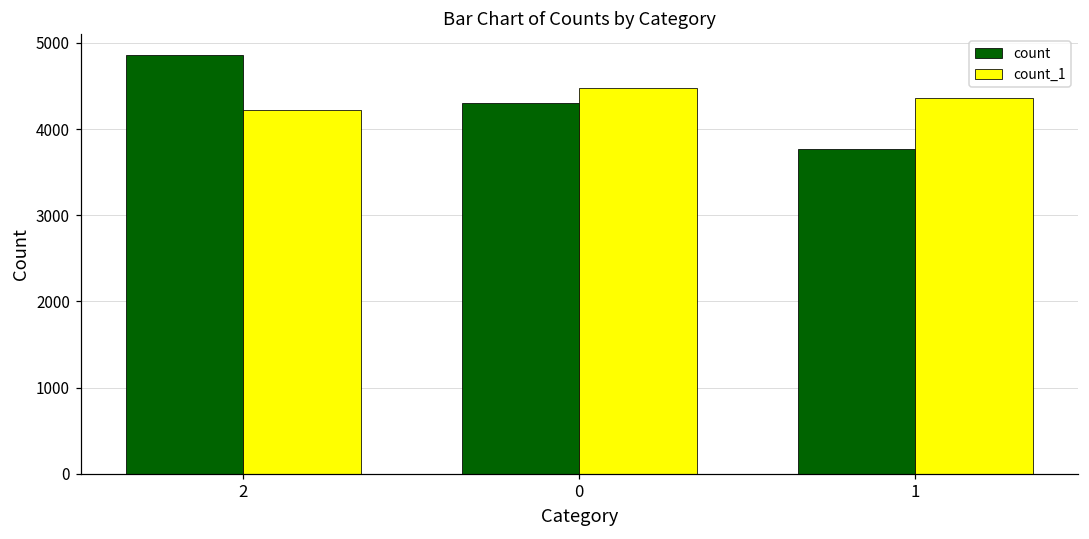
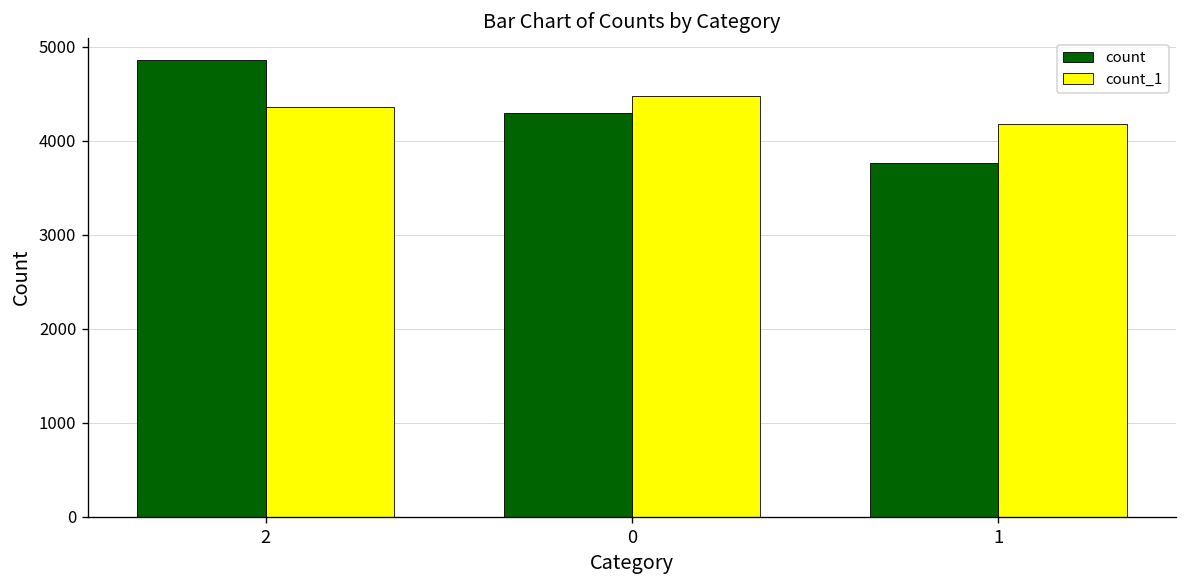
count_1, 2: 4200 -> 4400
count_1, 1: 4400 -> 4200
